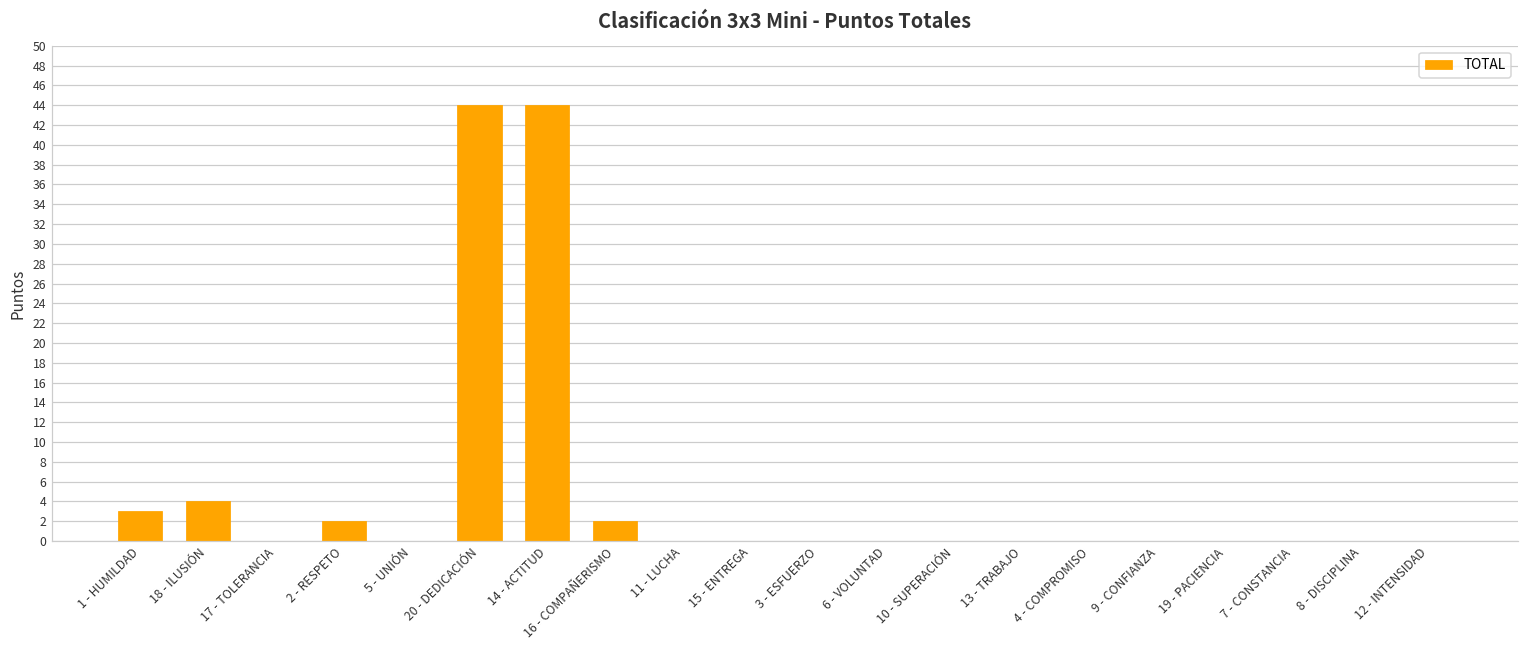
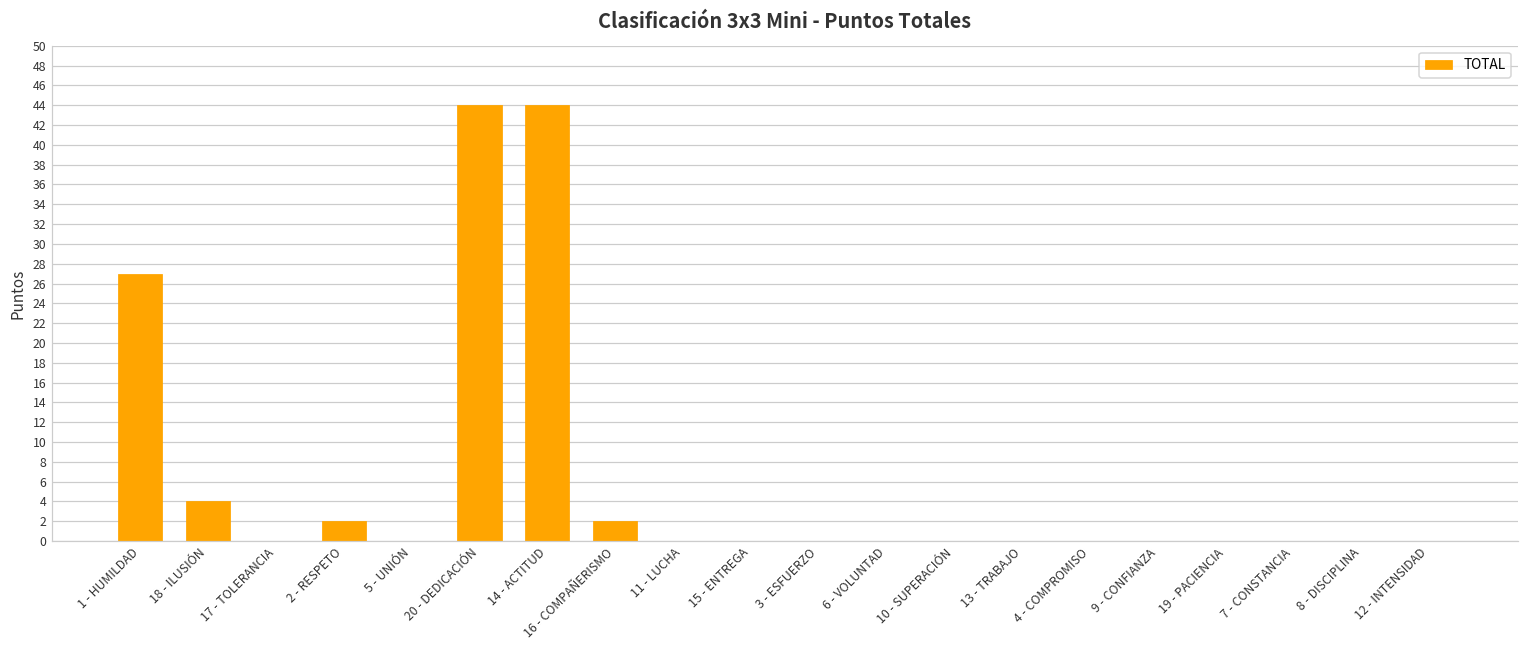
1 - HUMILDAD: 3 -> 27
